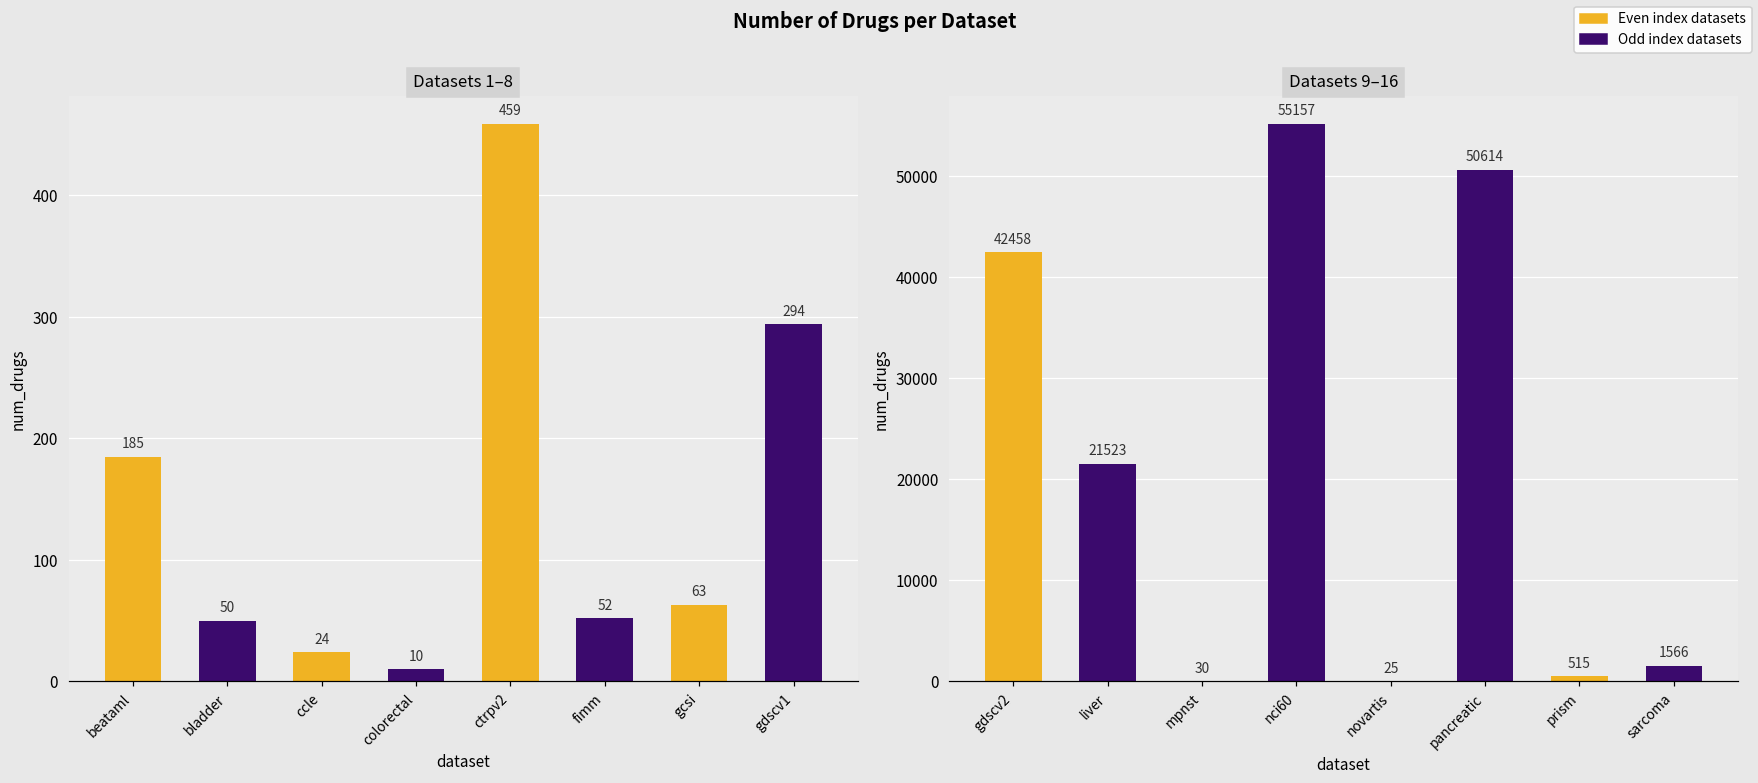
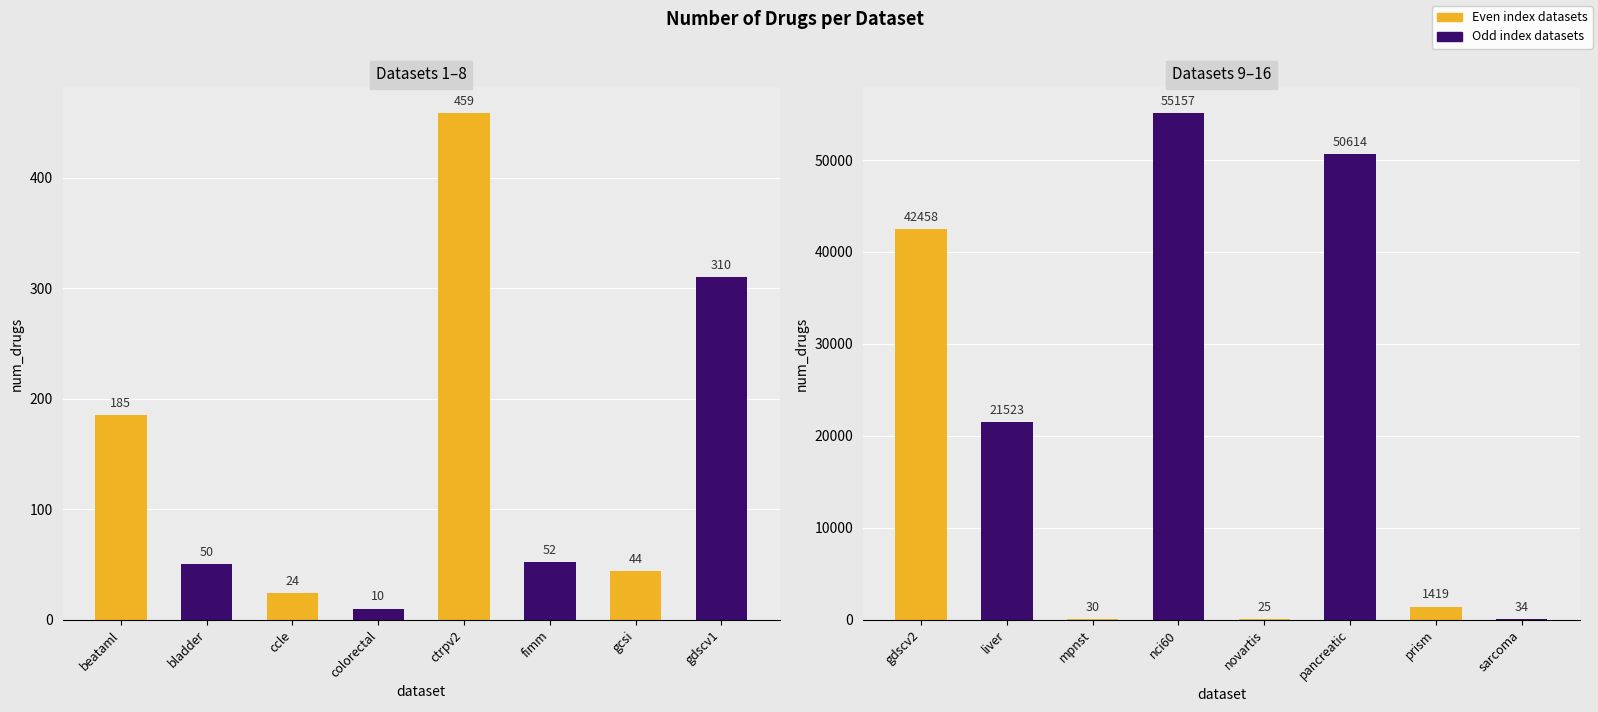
Datasets 1–8, gcsi: 63 -> 44
Datasets 1–8, gdscv1: 294 -> 310
Datasets 9–16, prism: 515 -> 1419
Datasets 9–16, sarcoma: 1566 -> 34
